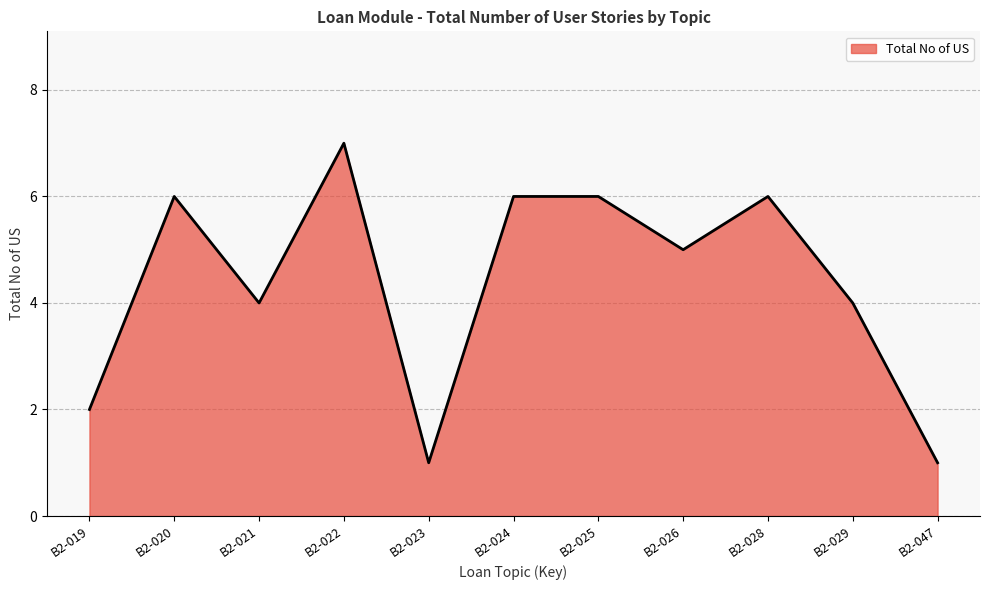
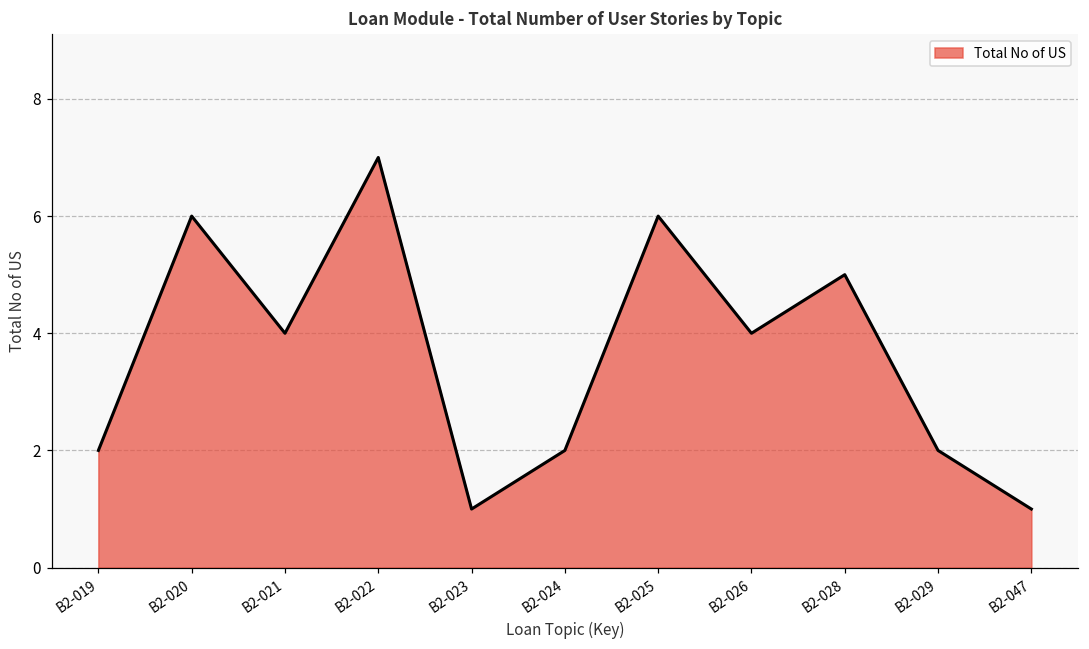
B2-024: 6 -> 2
B2-026: 5 -> 4
B2-028: 6 -> 5
B2-029: 4 -> 2
